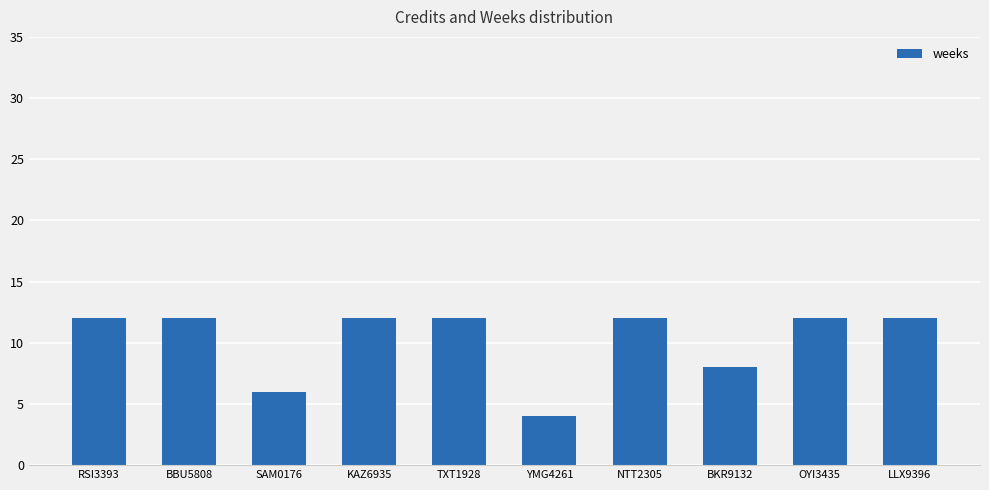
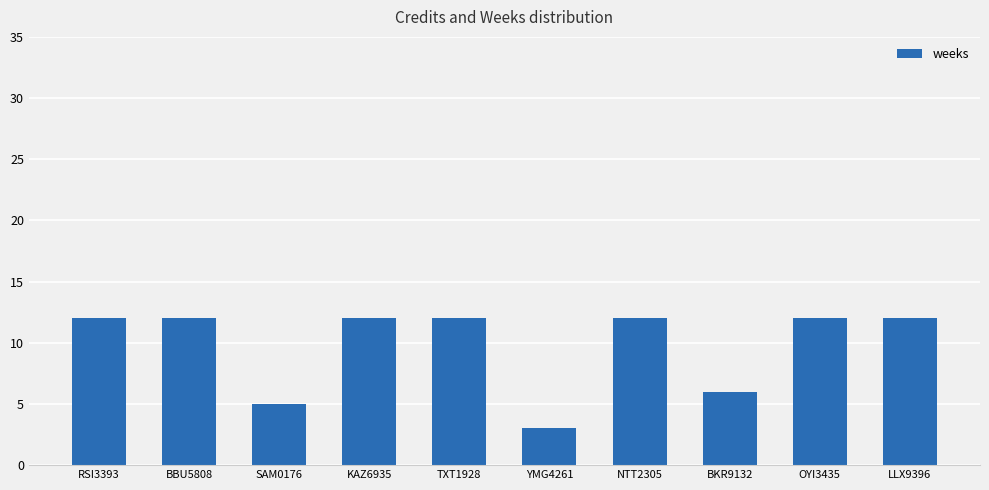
SAM0176: 6 -> 5
YMG4261: 4 -> 3
BKR9132: 8 -> 6
